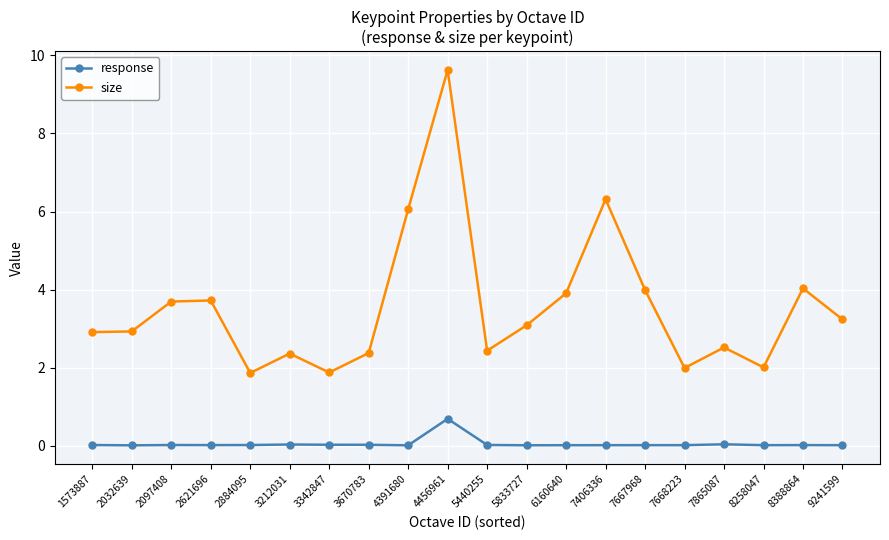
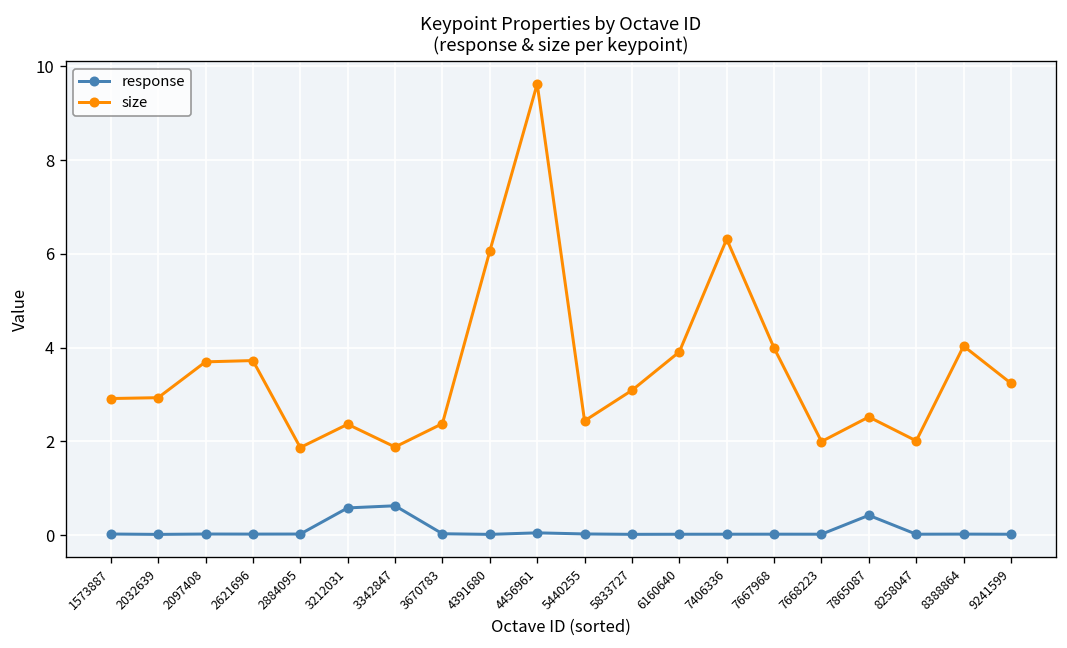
response, 3212031: 0.0 -> 0.6
response, 3342847: 0.0 -> 0.6
response, 4456961: 0.7 -> 0.1
response, 7865087: 0.0 -> 0.4
